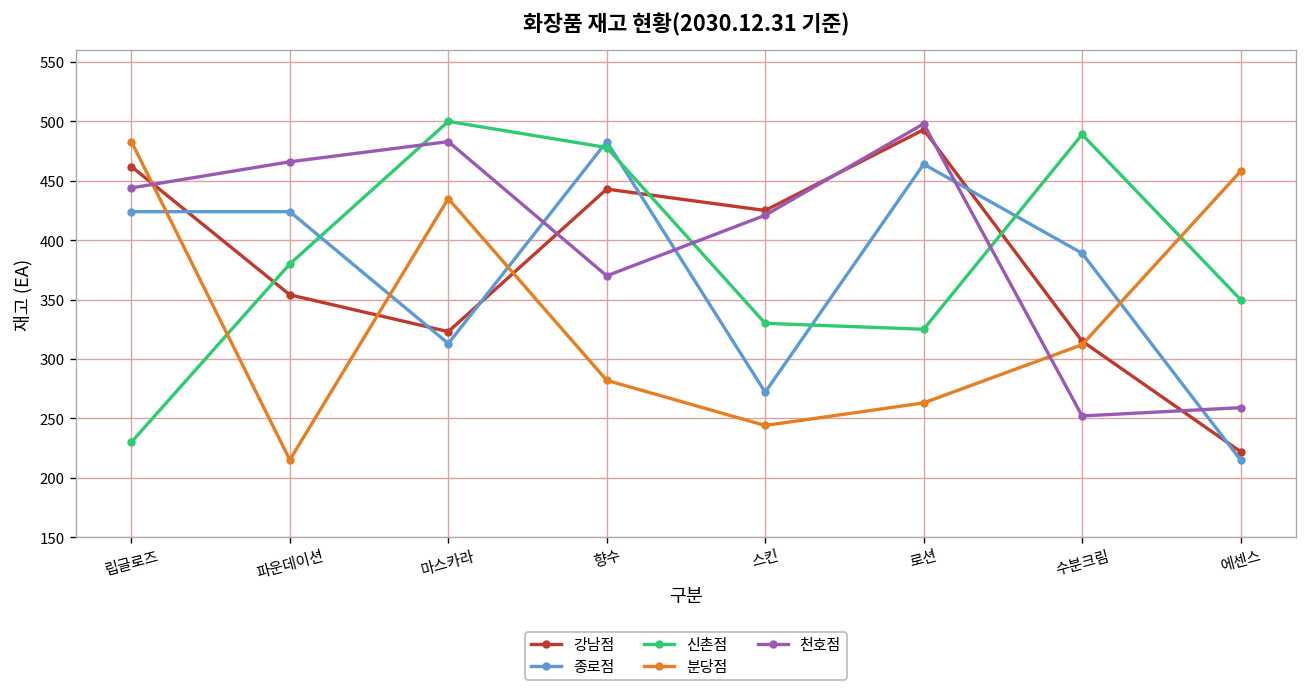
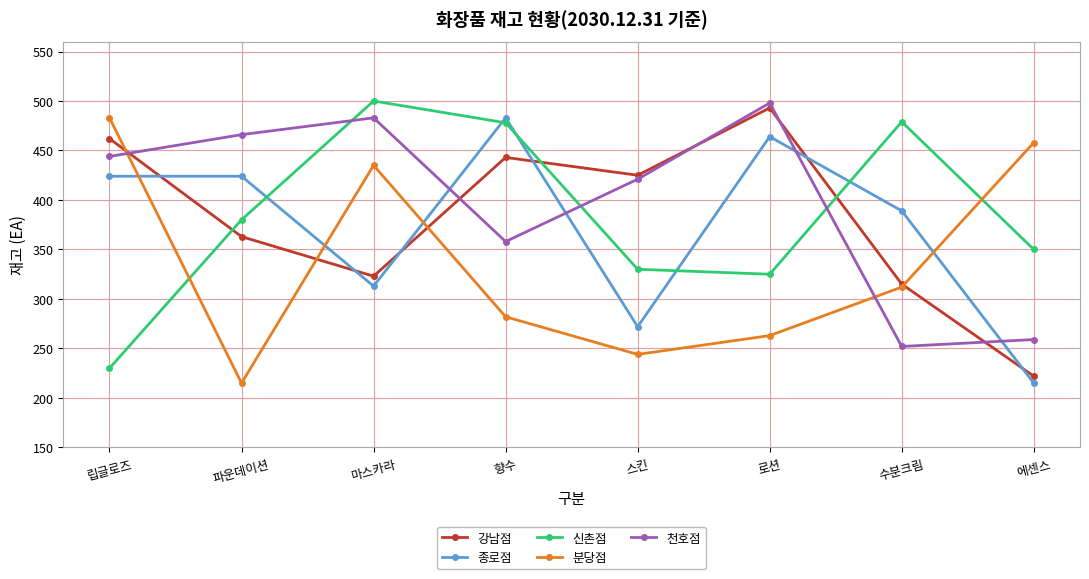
강남점, 파운데이션: 350 -> 360
천호점, 향수: 370 -> 360
신촌점, 수분크림: 490 -> 480
